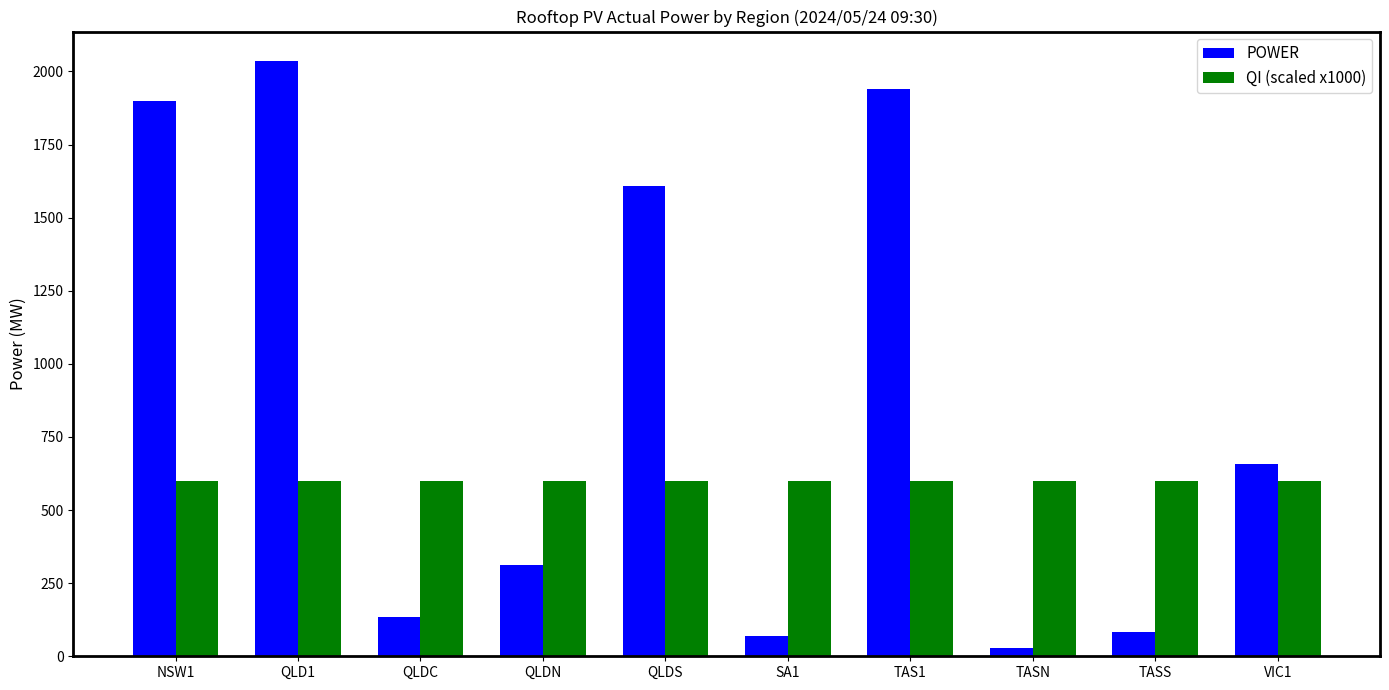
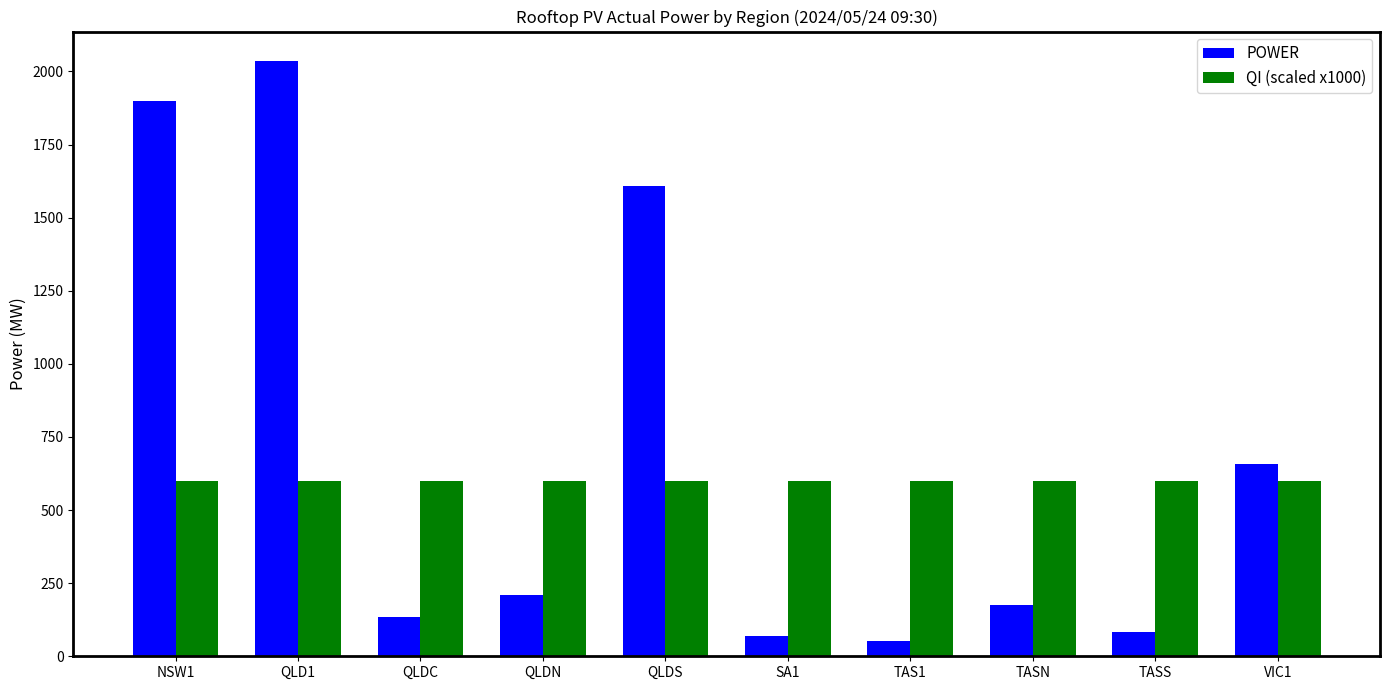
POWER, QLDN: 310 -> 210
POWER, TAS1: 1940 -> 50
POWER, TASN: 30 -> 180
